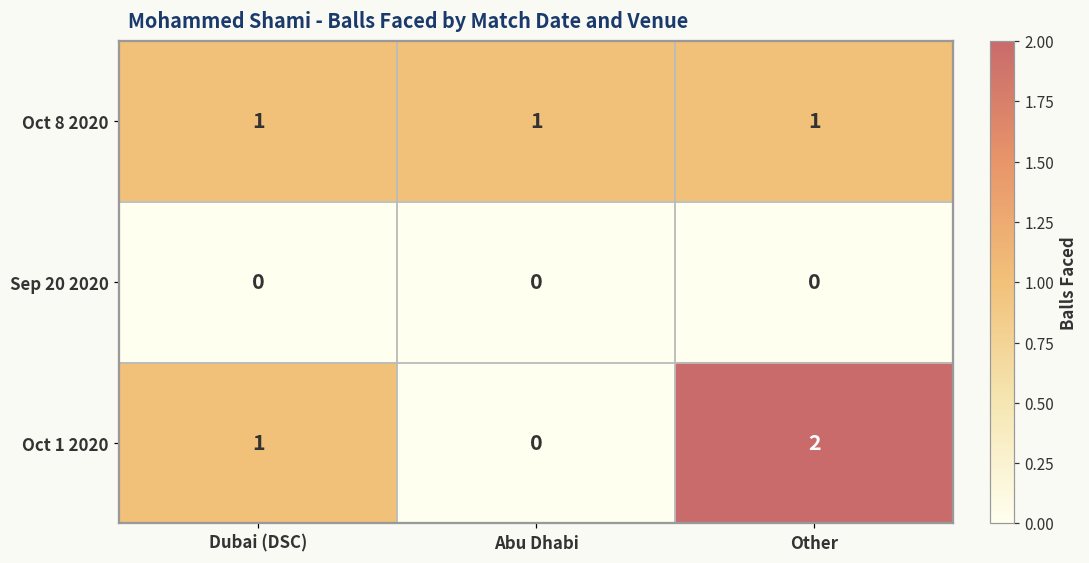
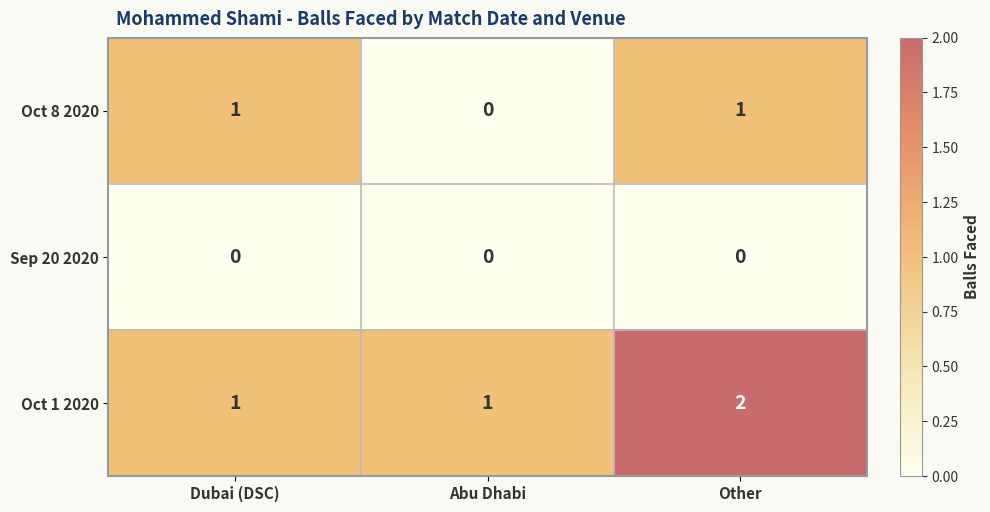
Oct 8 2020, Abu Dhabi: 1 -> 0
Oct 1 2020, Abu Dhabi: 0 -> 1
